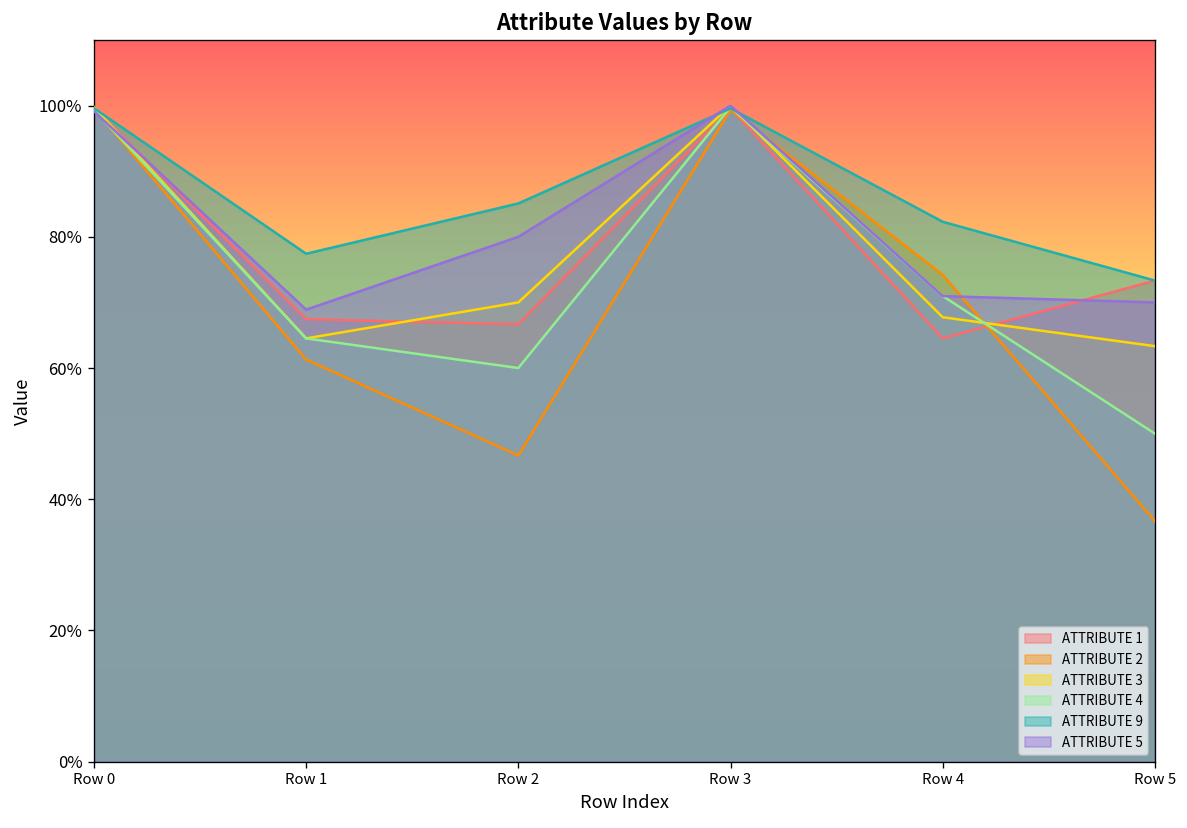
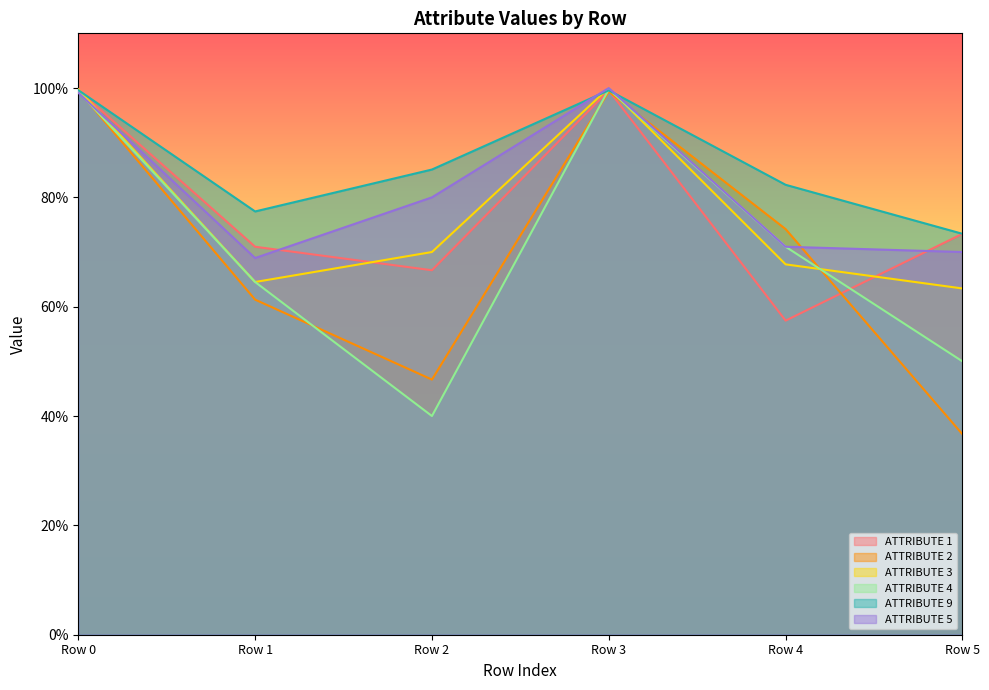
ATTRIBUTE 1, Row 1: 67% -> 71%
ATTRIBUTE 4, Row 2: 60% -> 40%
ATTRIBUTE 1, Row 4: 65% -> 57%
